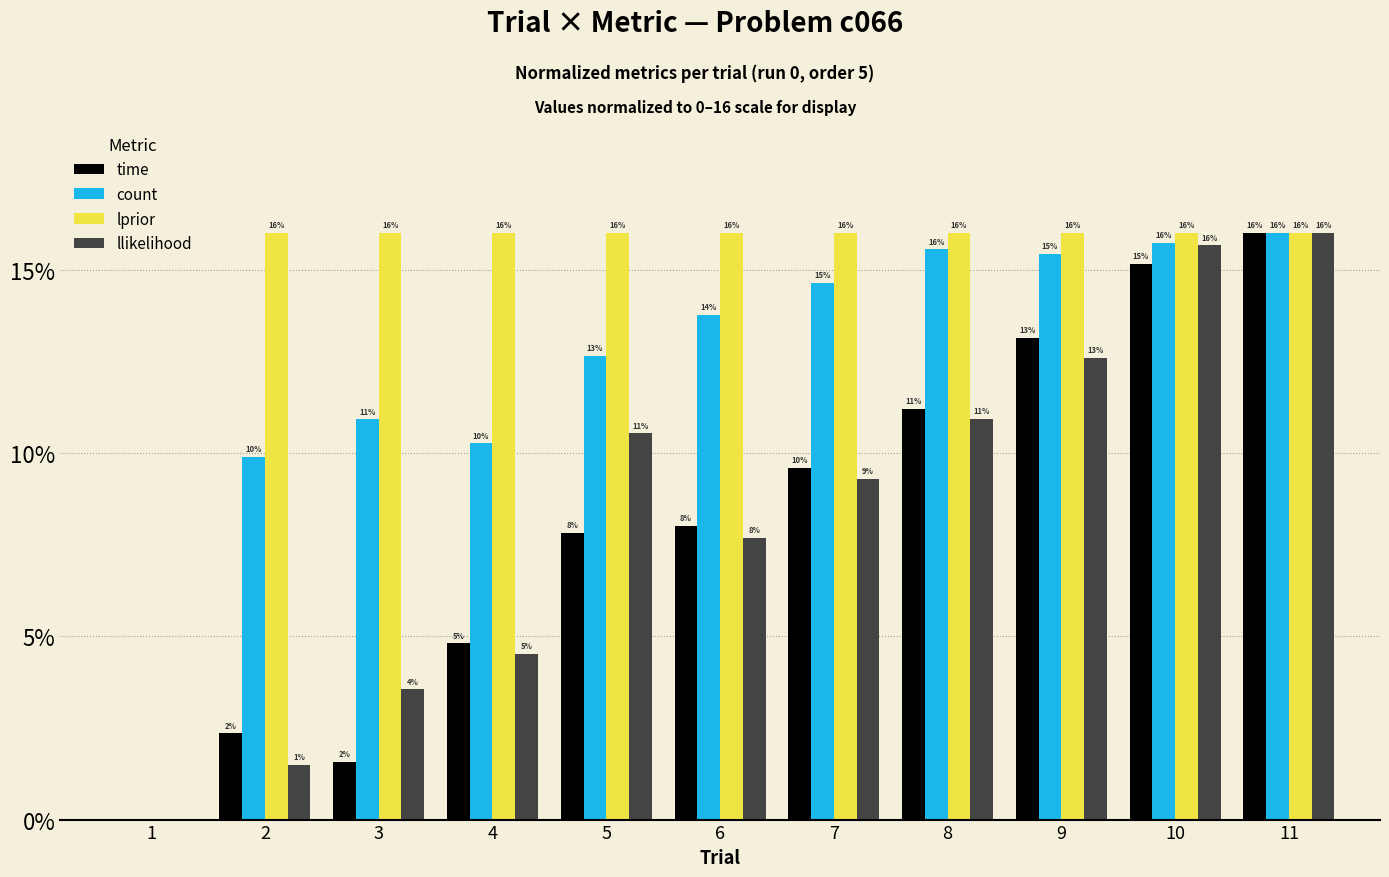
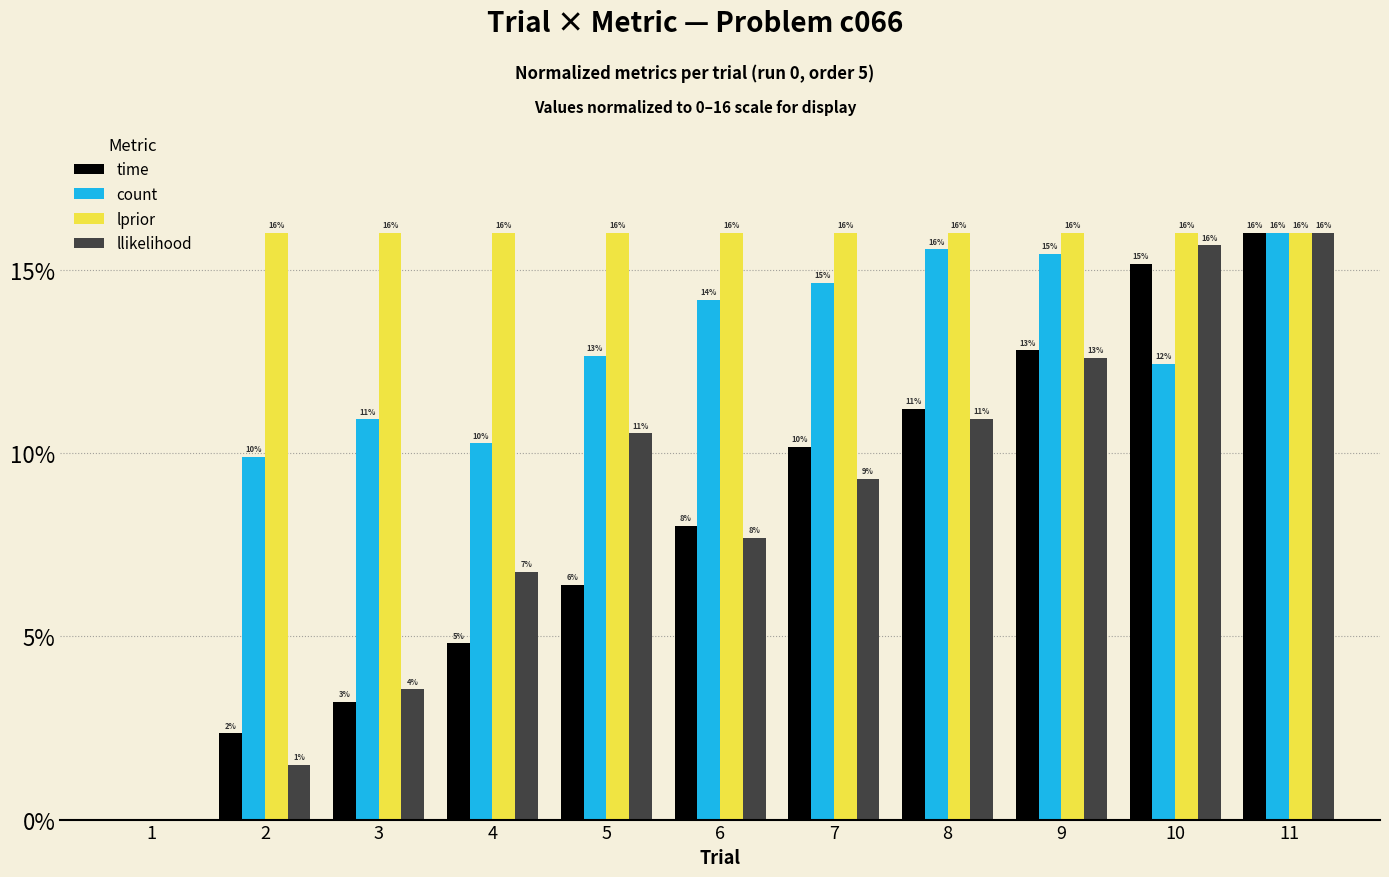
time, 3: 2% -> 3%
llikelihood, 4: 5% -> 7%
time, 5: 8% -> 6%
count, 6: 13.8% -> 14.2%
time, 7: 9.6% -> 10.2%
time, 9: 13.1% -> 12.8%
count, 10: 16% -> 12%
